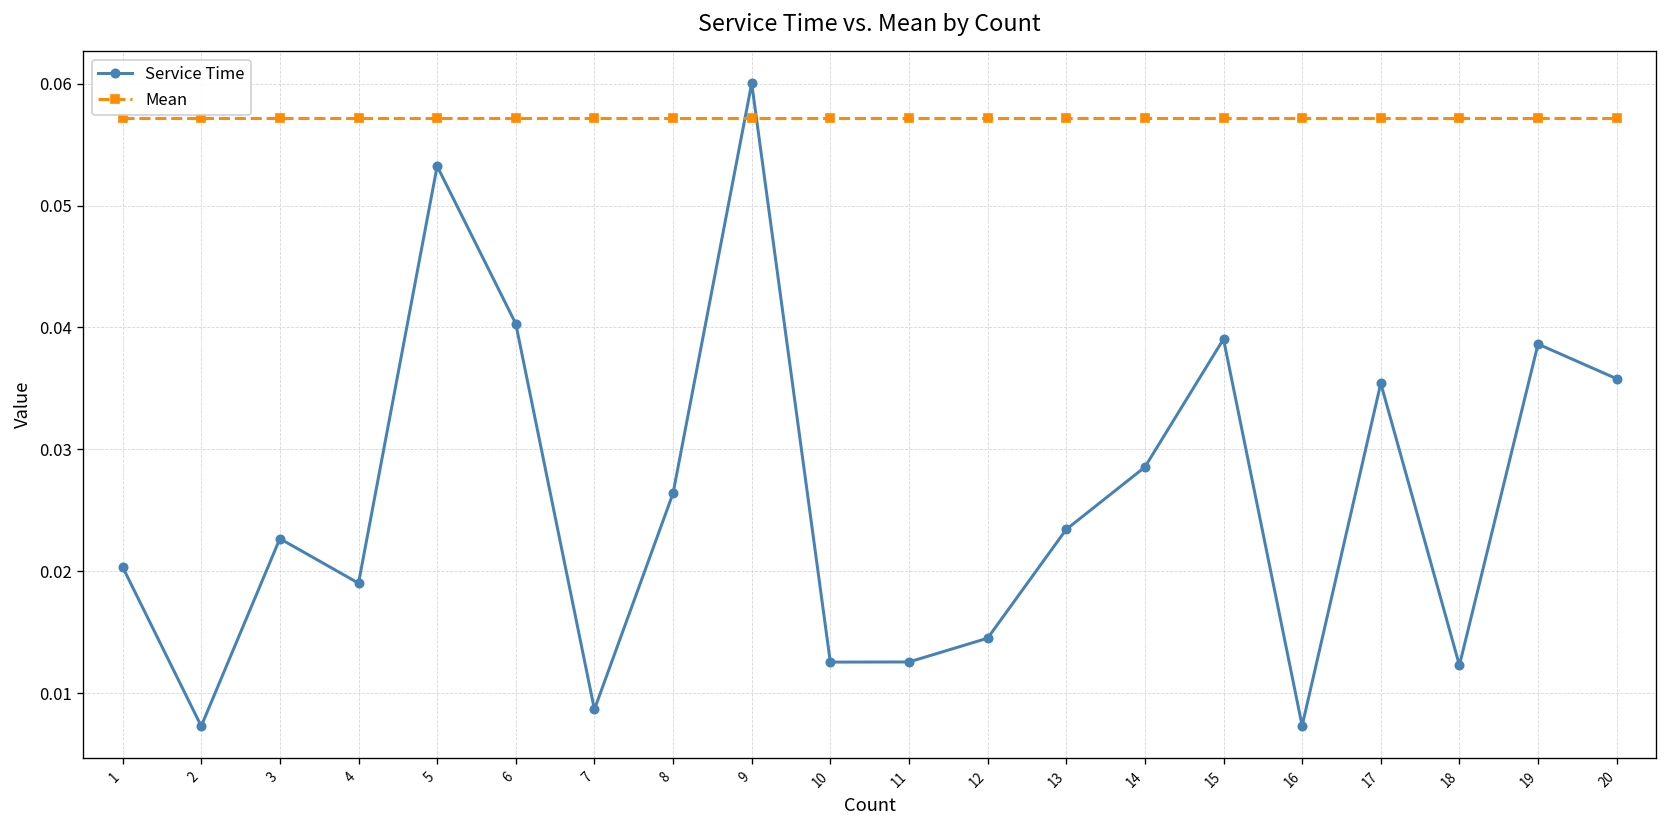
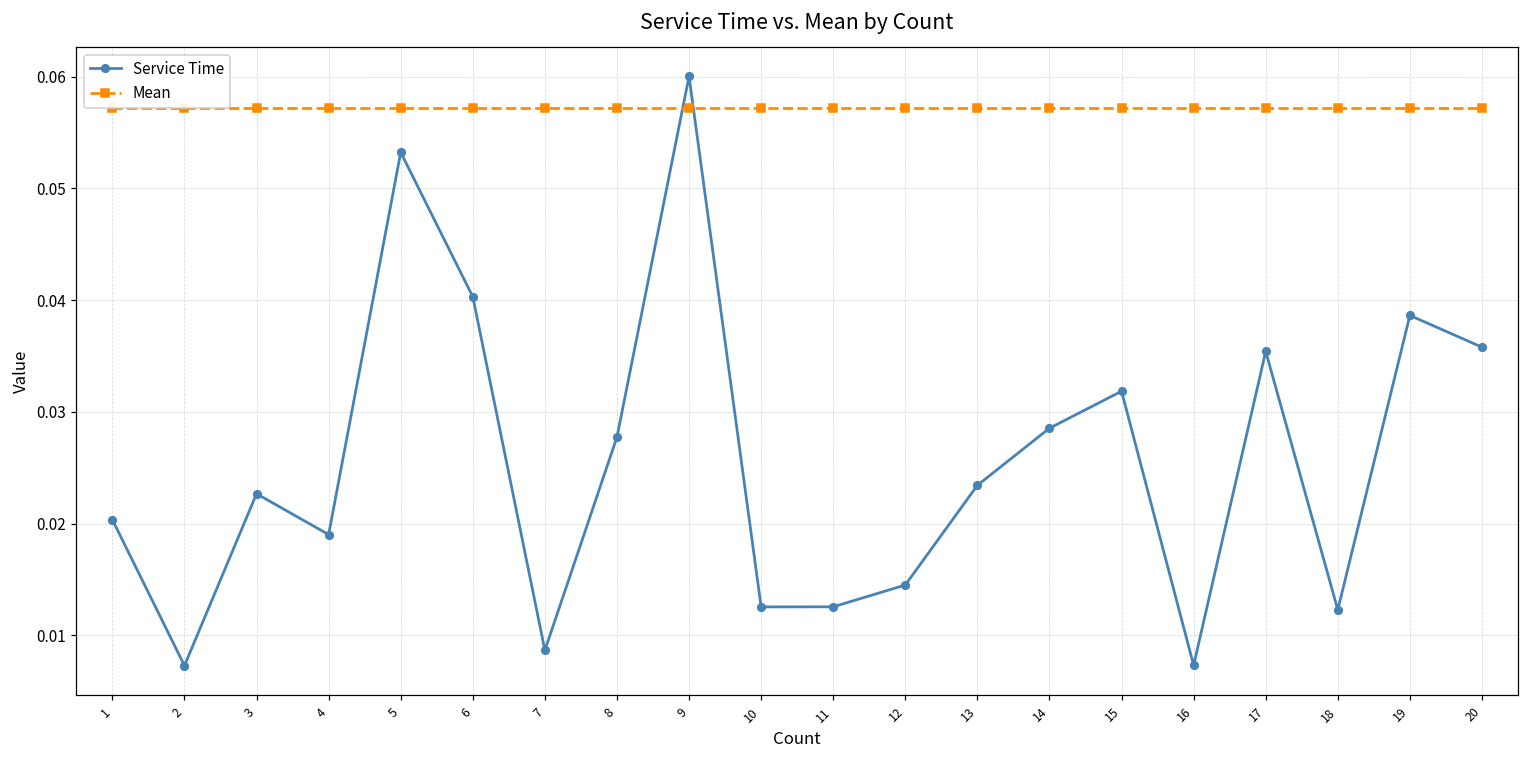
Service Time, 8: 0.0264 -> 0.0277
Service Time, 15: 0.0390 -> 0.0318
